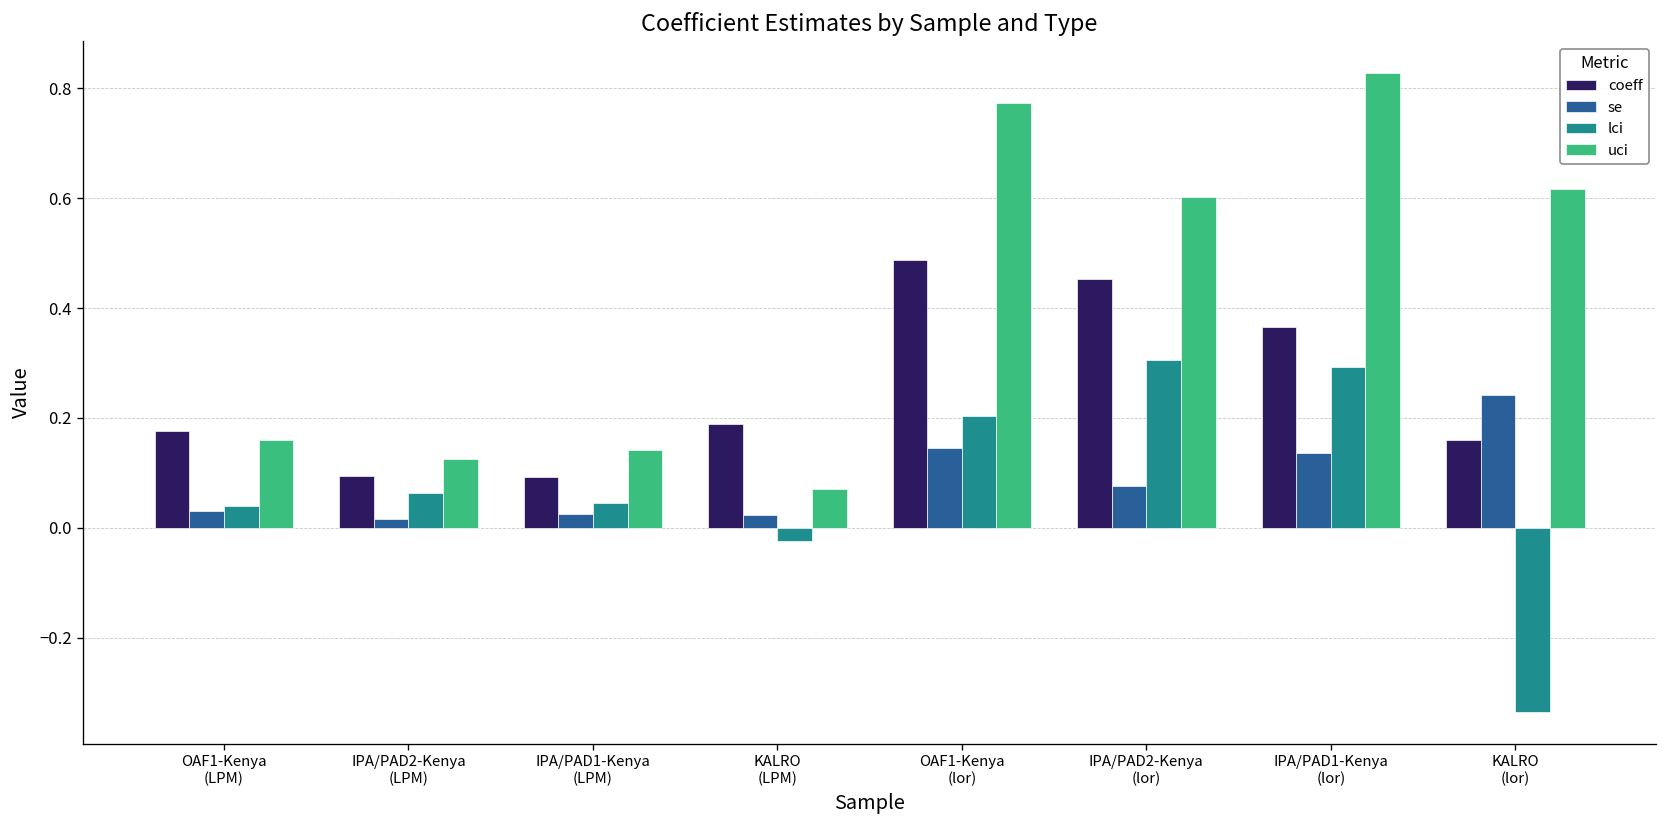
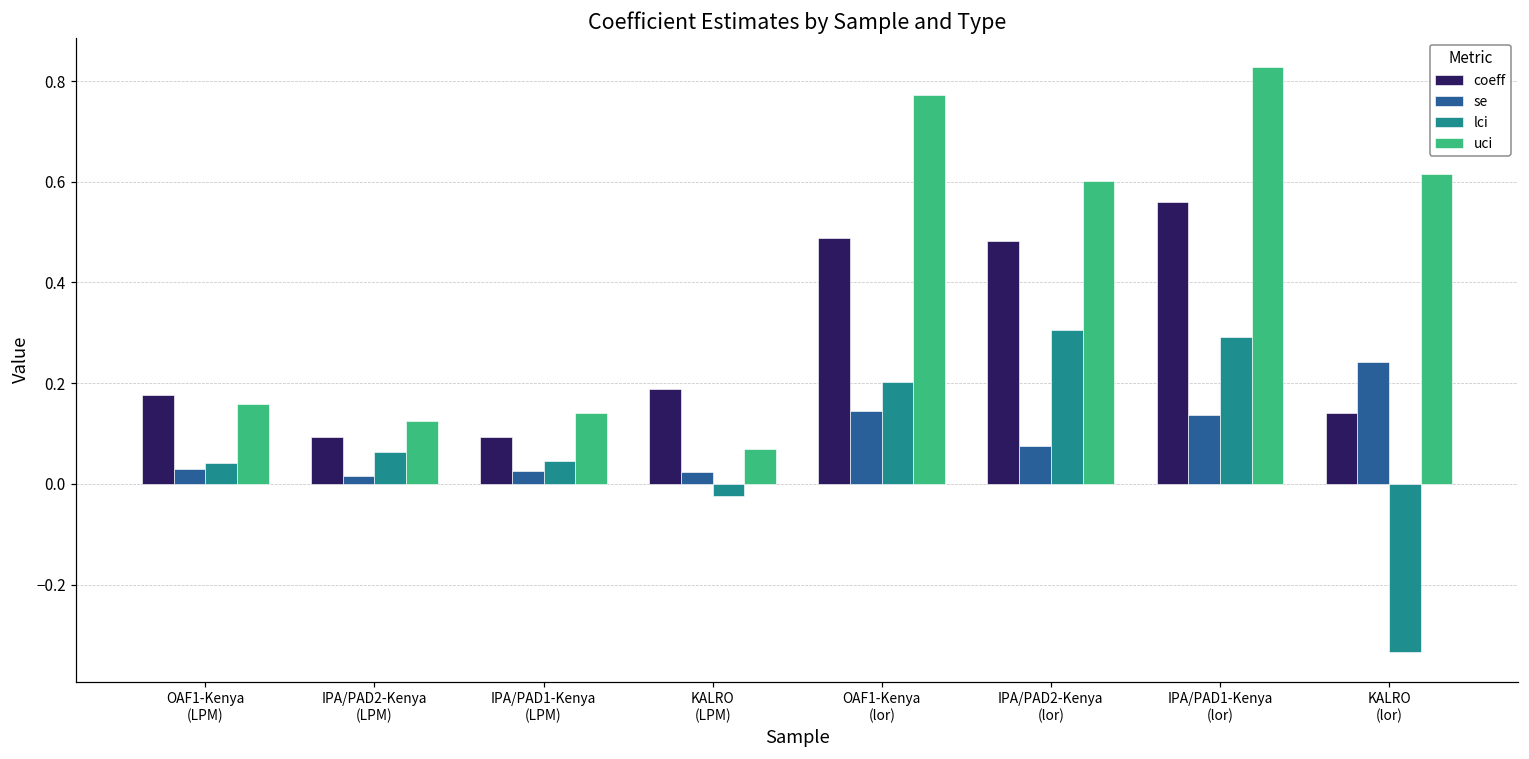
coeff, IPA/PAD2-Kenya (lor): 0.45 -> 0.48
coeff, IPA/PAD1-Kenya (lor): 0.37 -> 0.56
coeff, KALRO (lor): 0.16 -> 0.14
